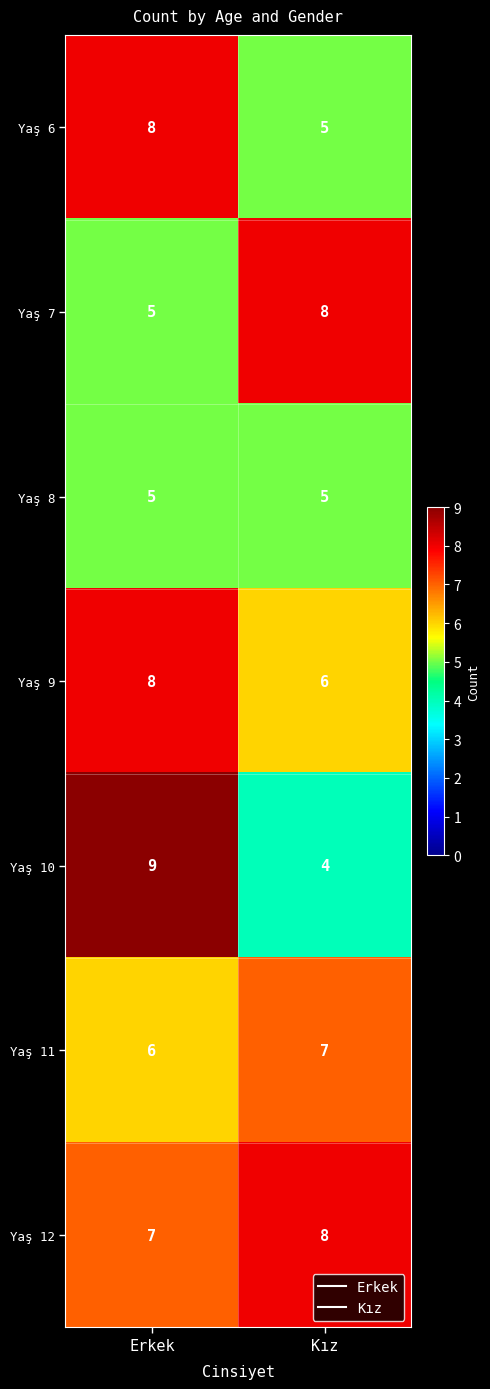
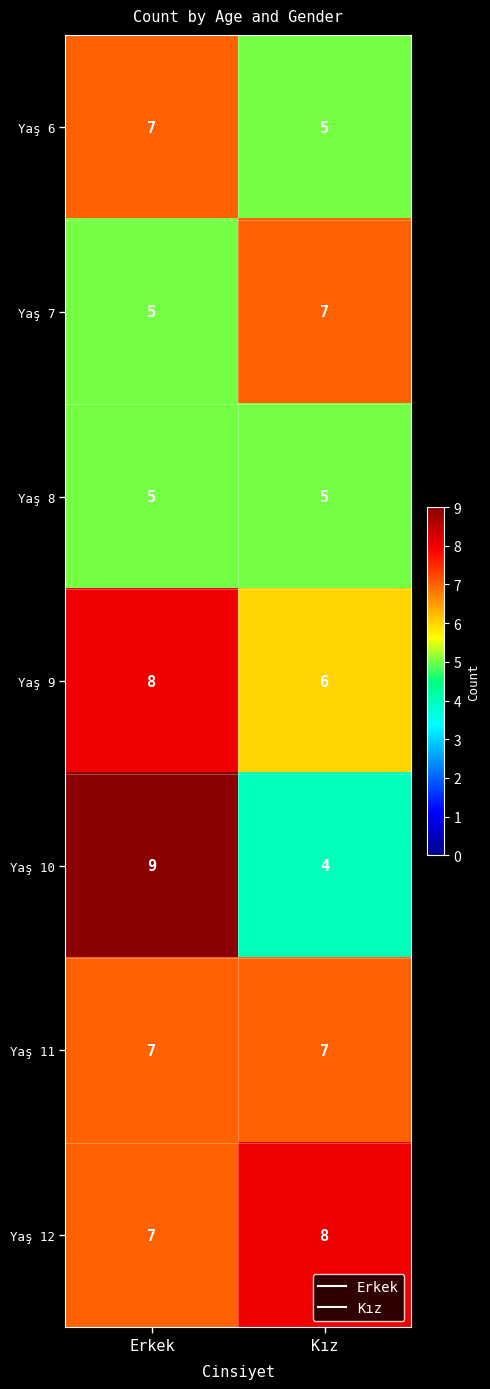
Yaş 6, Erkek: 8 -> 7
Yaş 7, Kız: 8 -> 7
Yaş 11, Erkek: 6 -> 7
